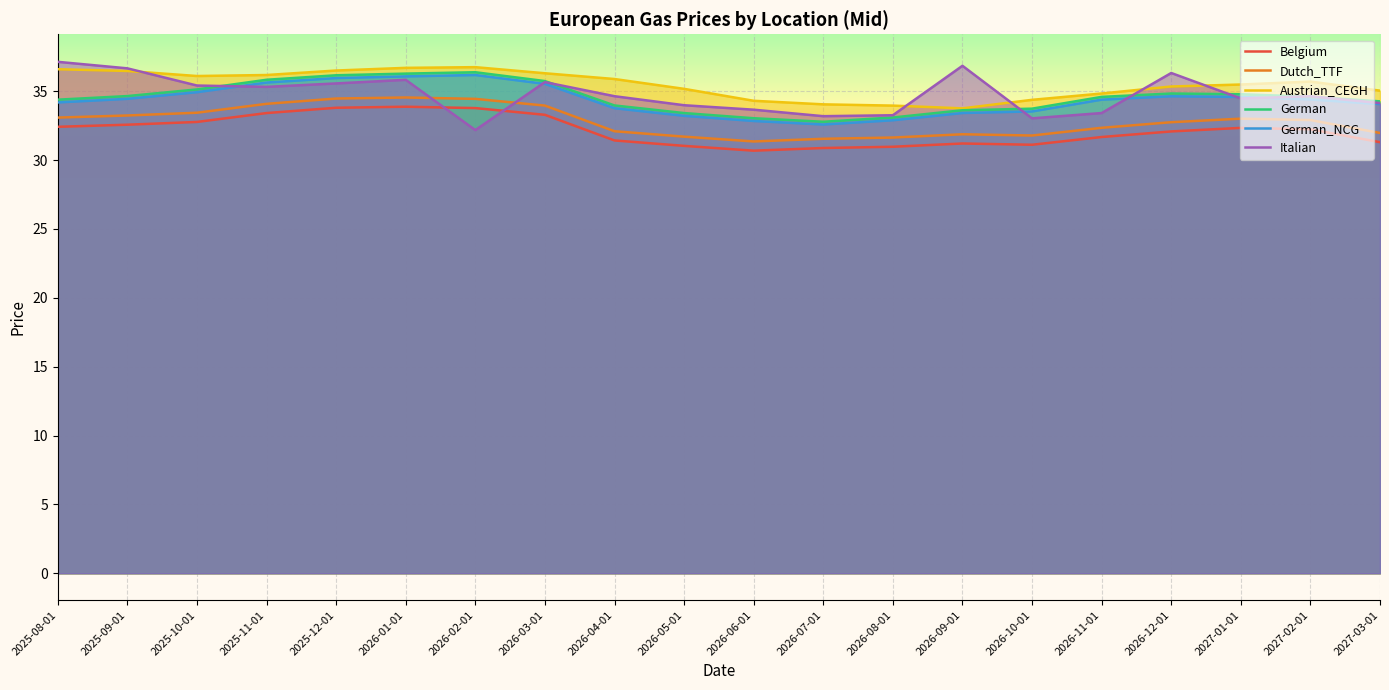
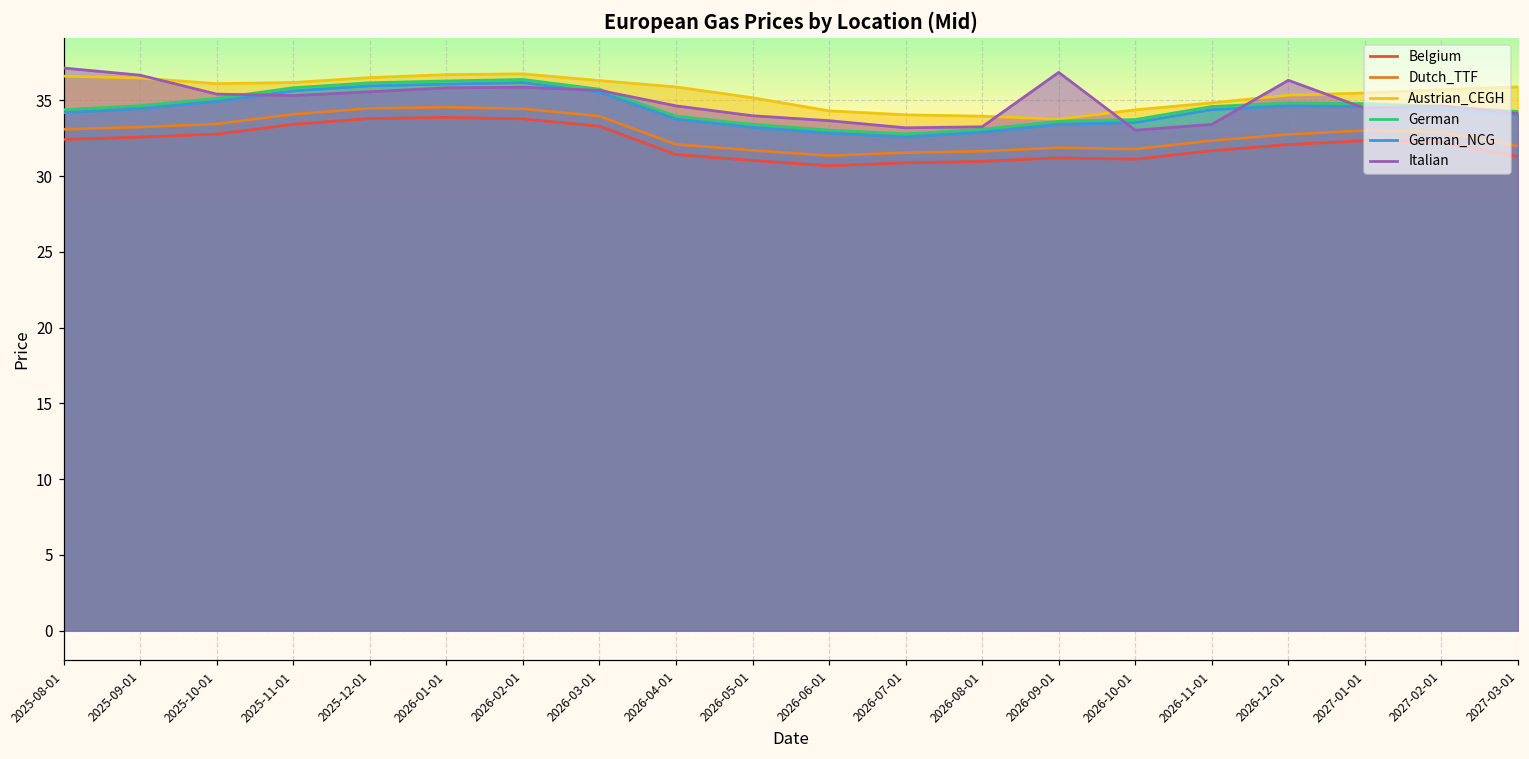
Italian, 2026-02-01: 32.2 -> 35.9
Austrian_CEGH, 2027-03-01: 35.0 -> 35.9
